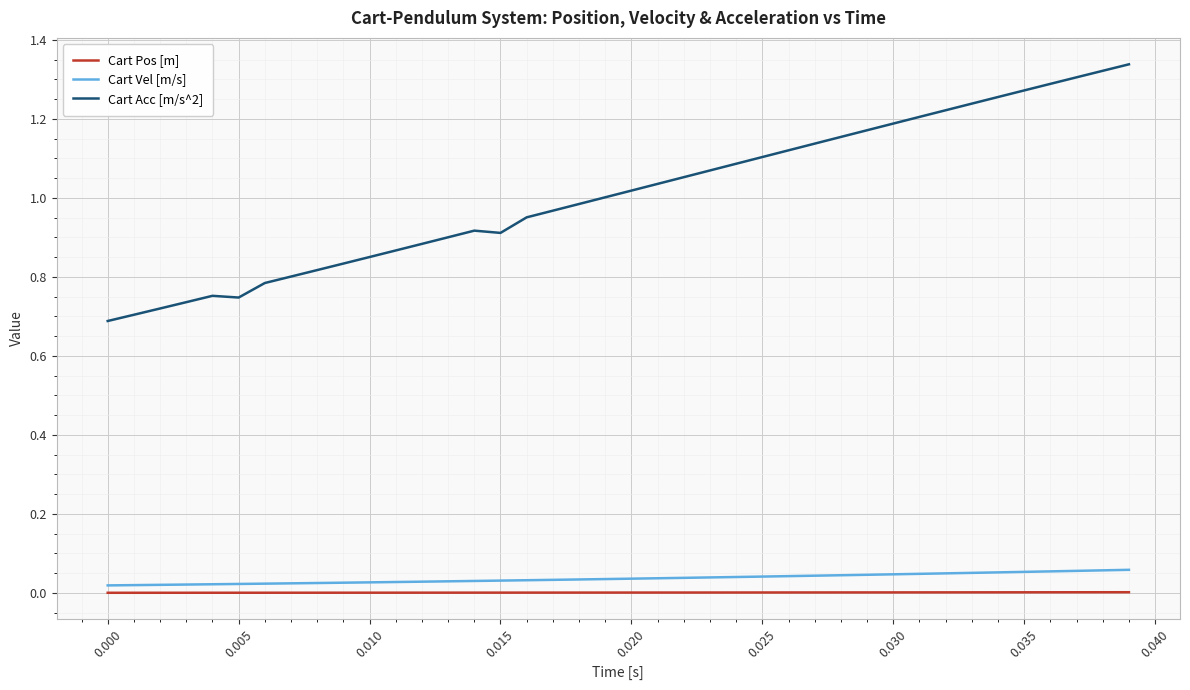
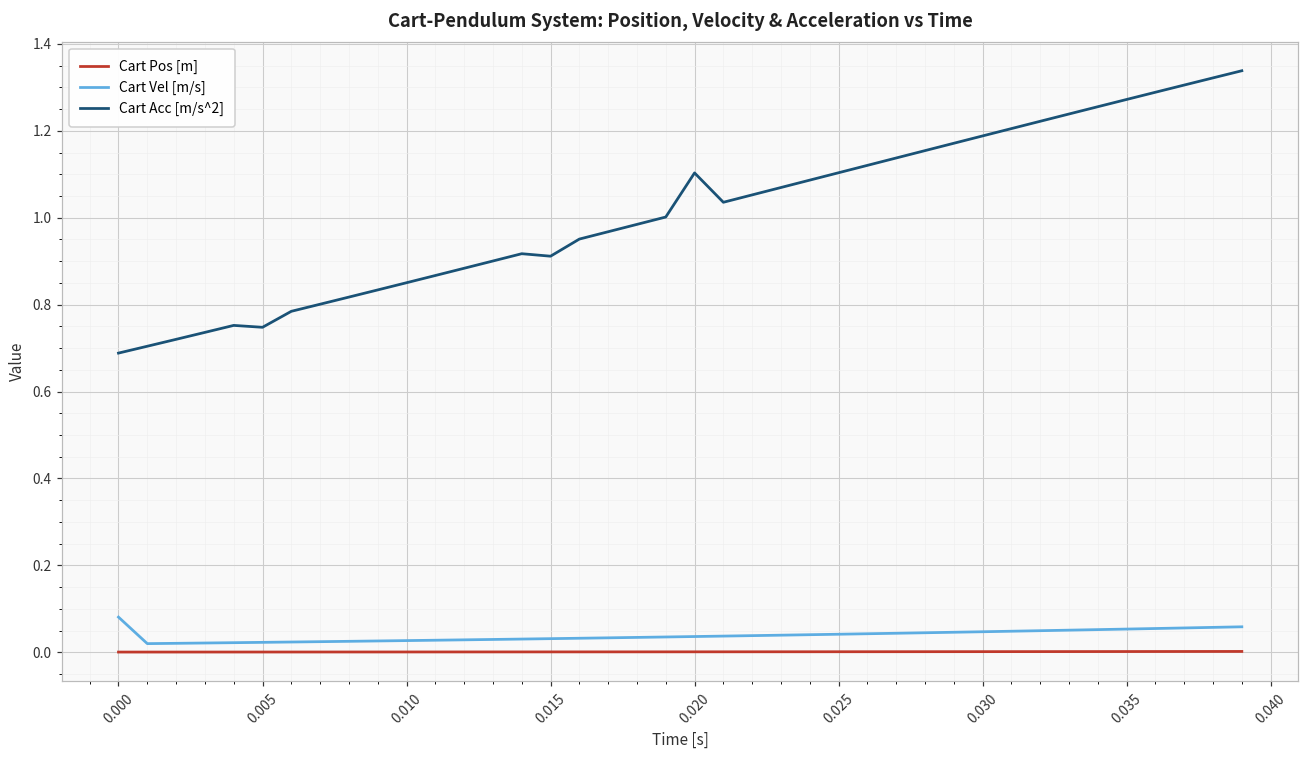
Cart Vel [m/s], 0.000: 0.02 -> 0.08
Cart Acc [m/s^2], 0.020: 1.02 -> 1.10
